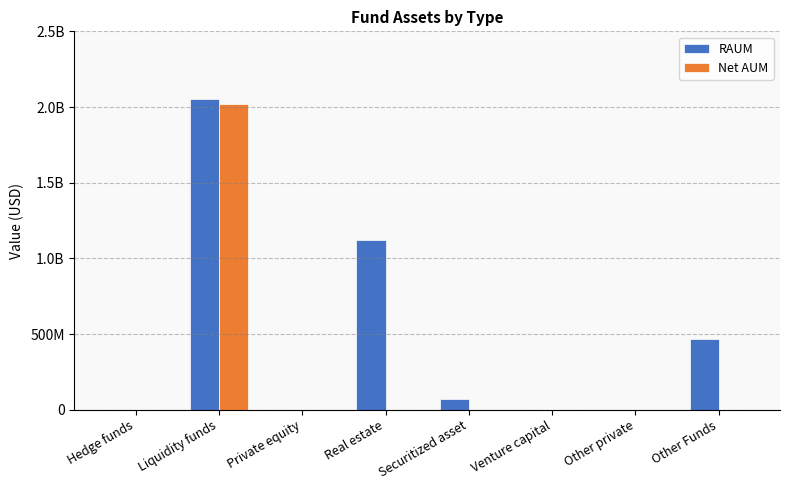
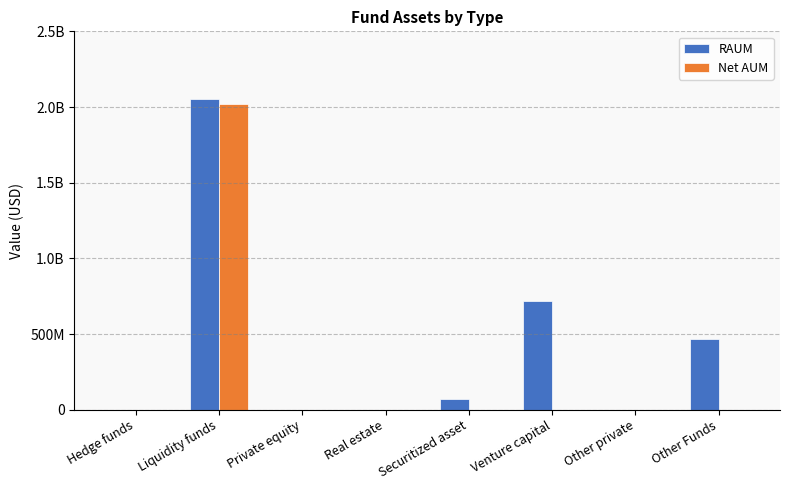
RAUM, Real estate: 1120000000 -> 0
RAUM, Venture capital: 0 -> 720000000
